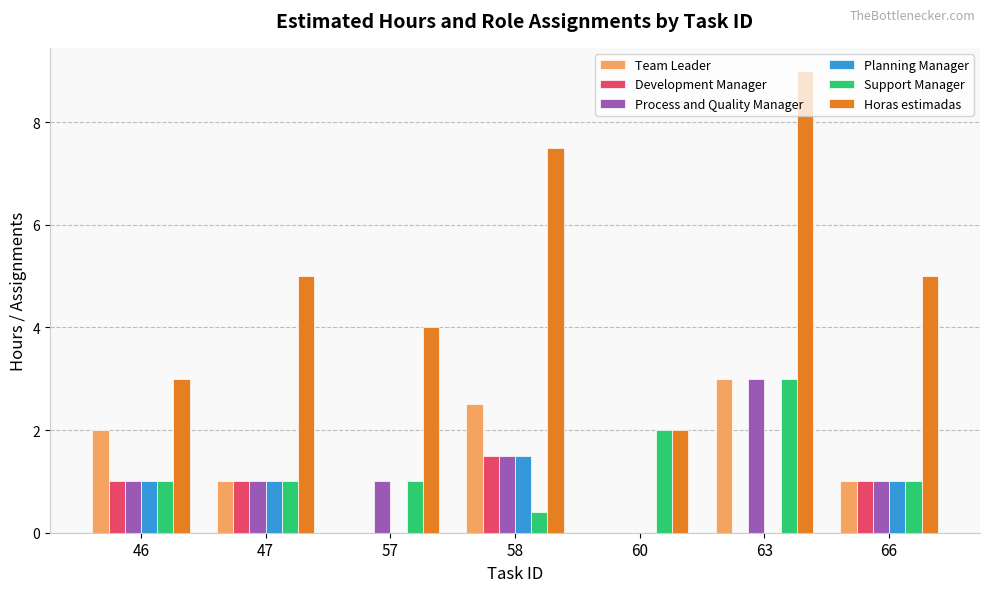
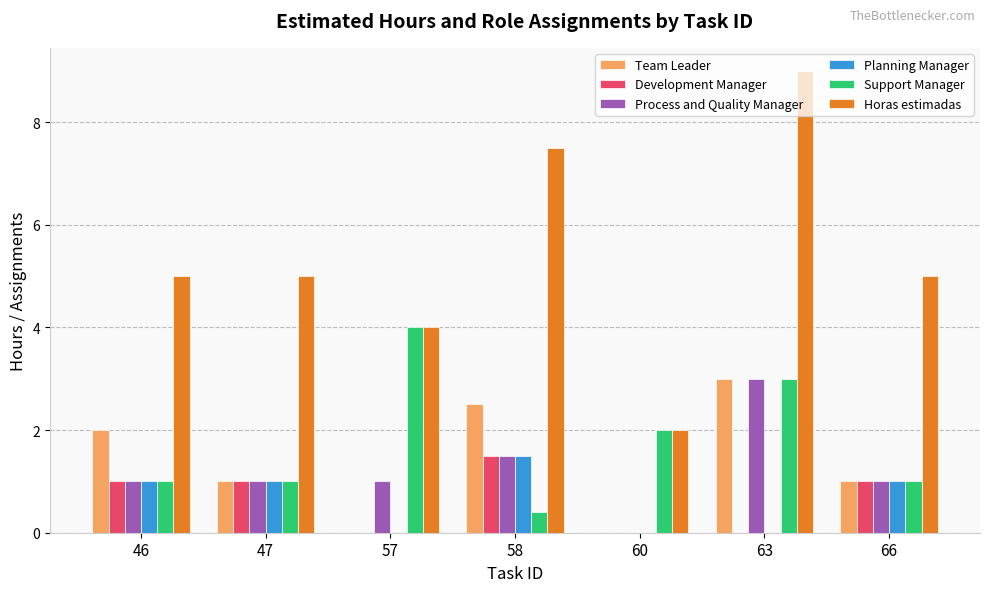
Horas estimadas, 46: 3 -> 5
Support Manager, 57: 1 -> 4
